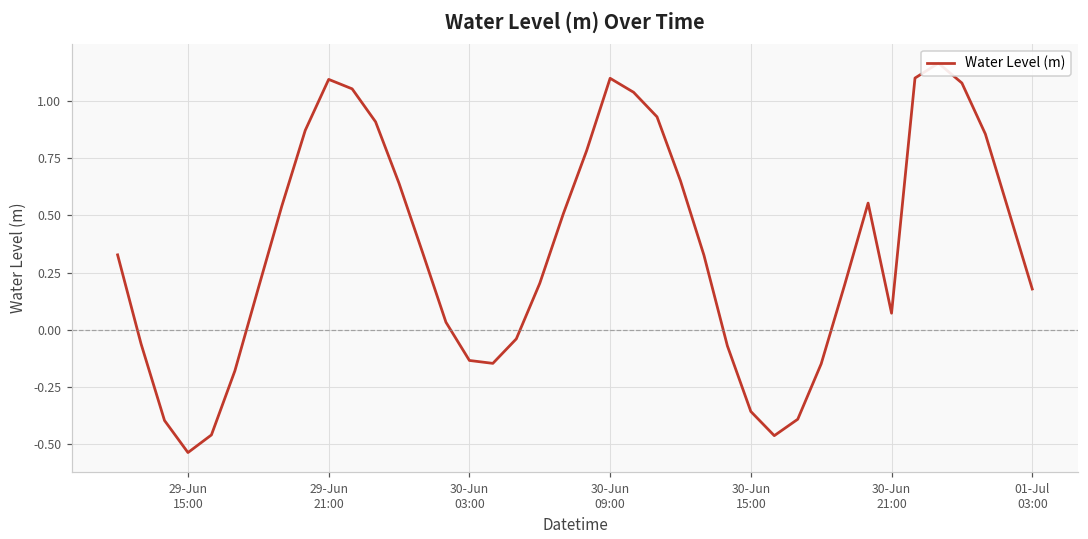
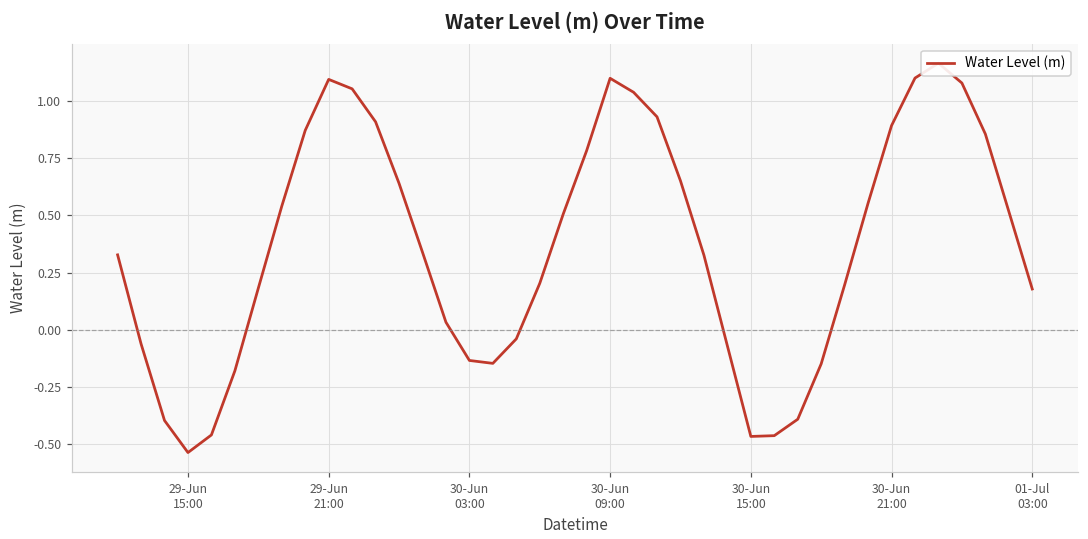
30-Jun 15:00: -0.36 -> -0.47
30-Jun 21:00: 0.07 -> 0.89
